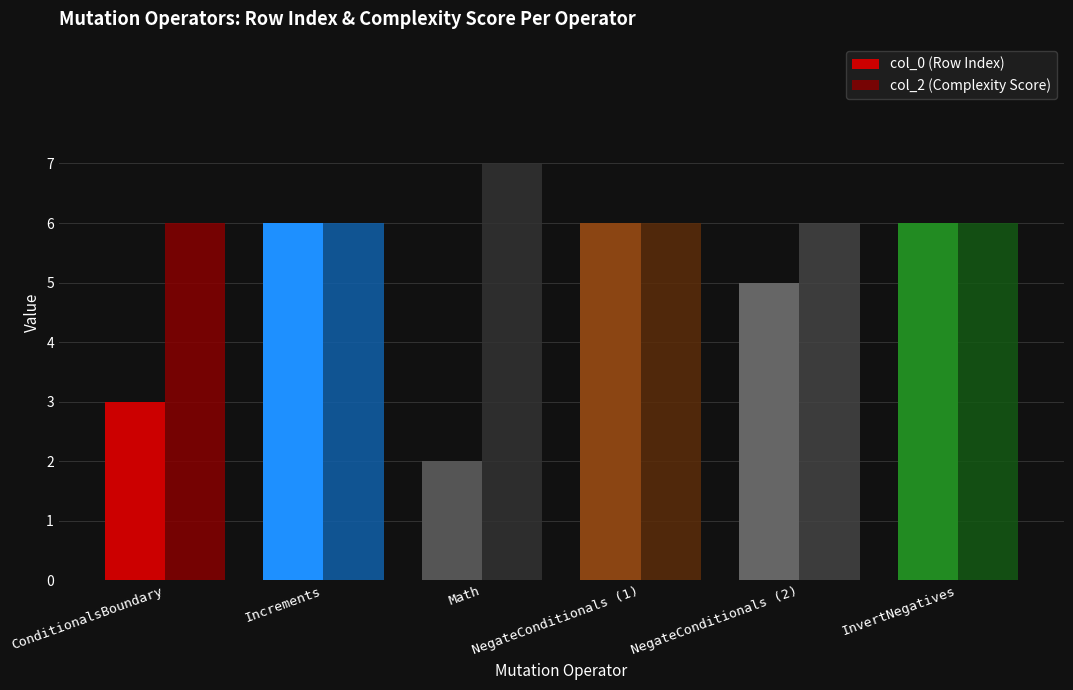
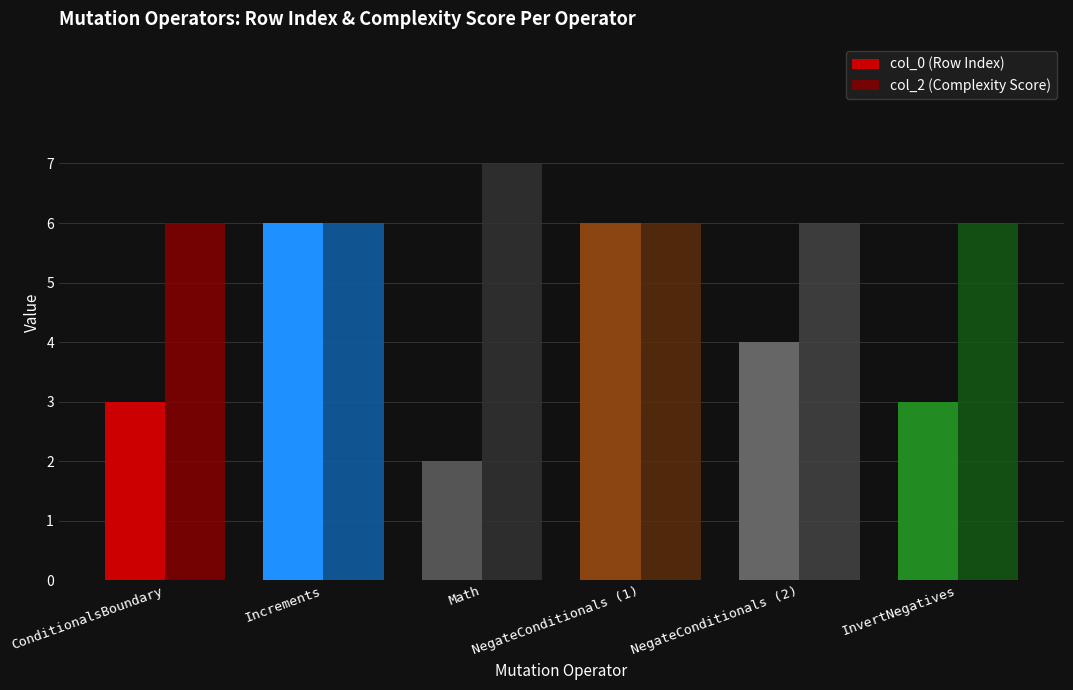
col_0 (Row Index), NegateConditionals (2): 5 -> 4
col_0 (Row Index), InvertNegatives: 6 -> 3
